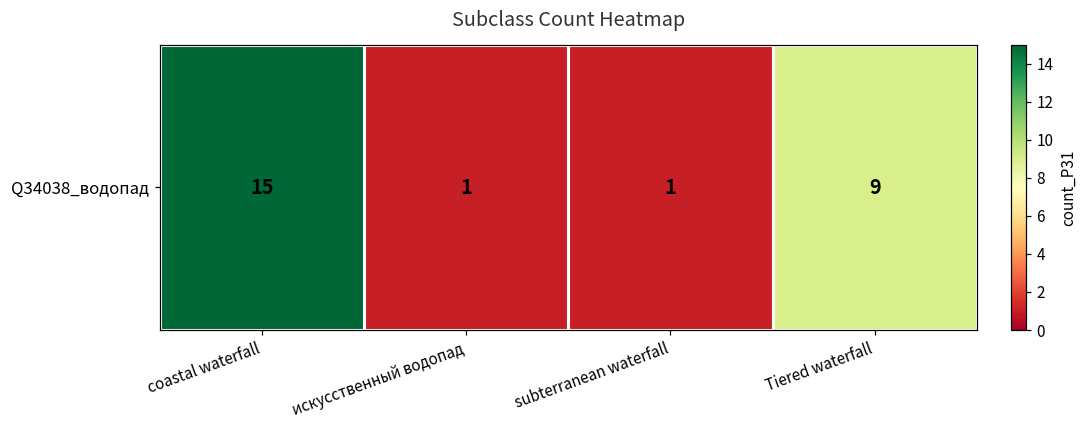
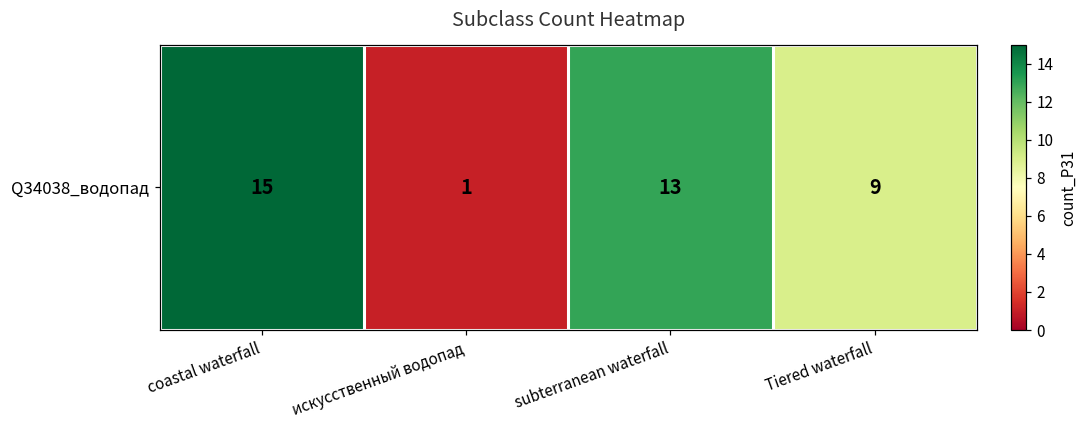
Q34038_водопад, subterranean waterfall: 1 -> 13
